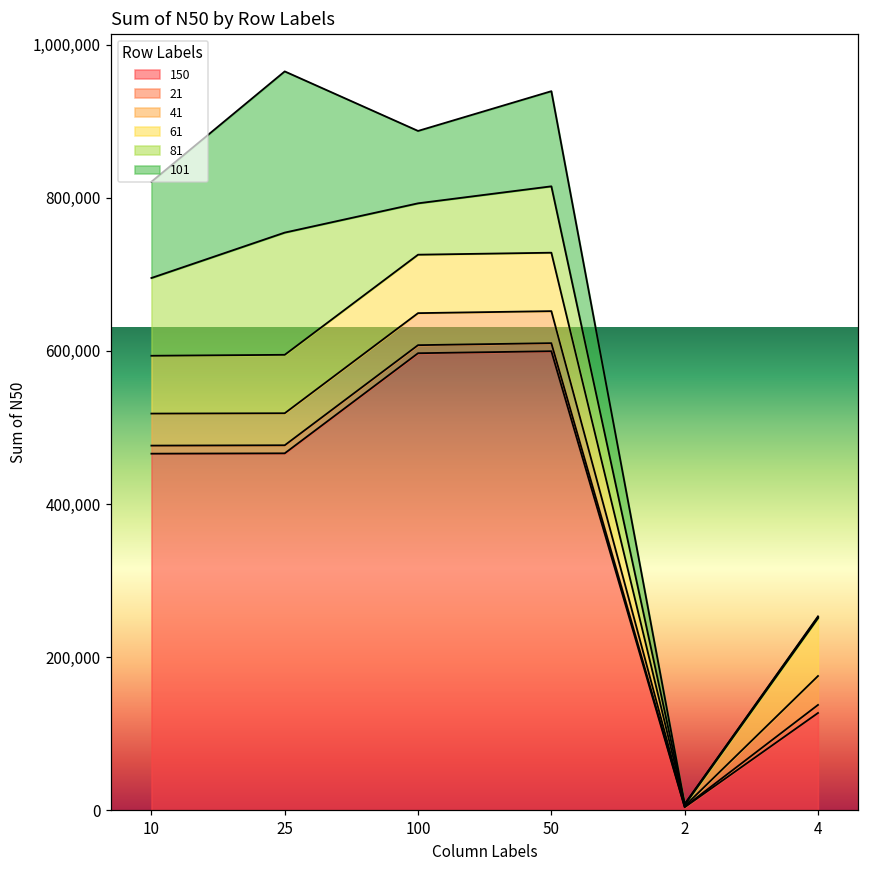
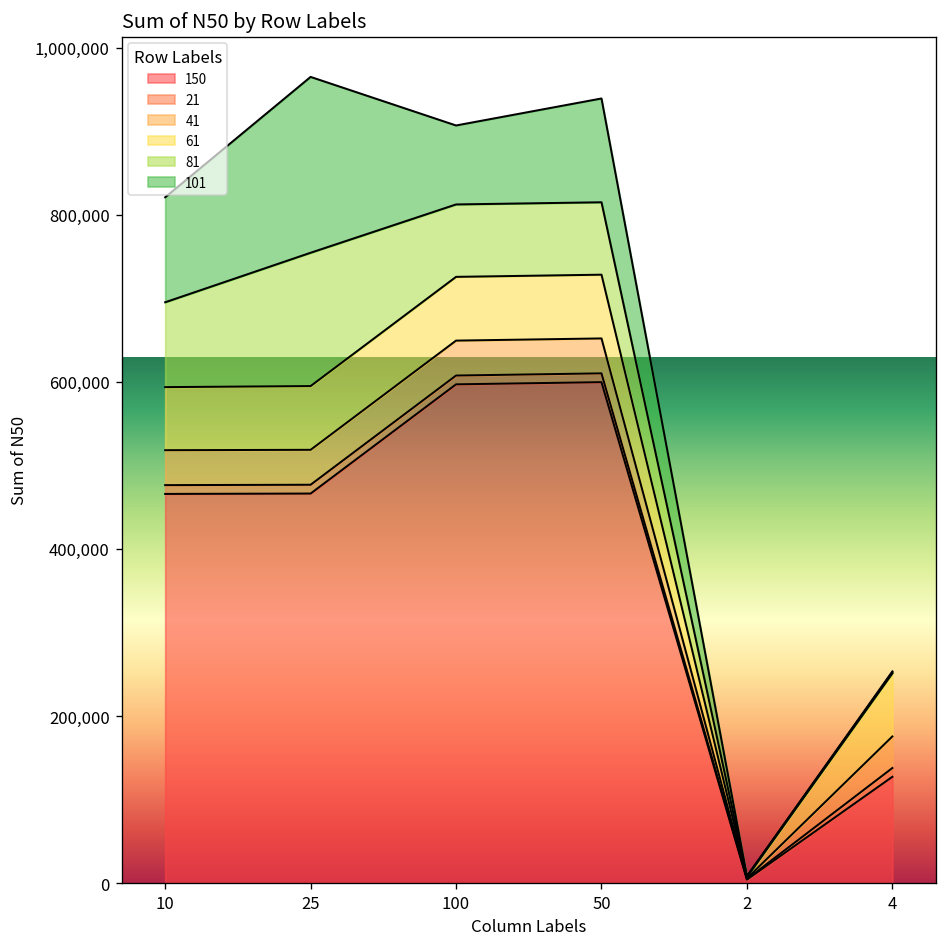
81, 100: 70,000 -> 90,000
